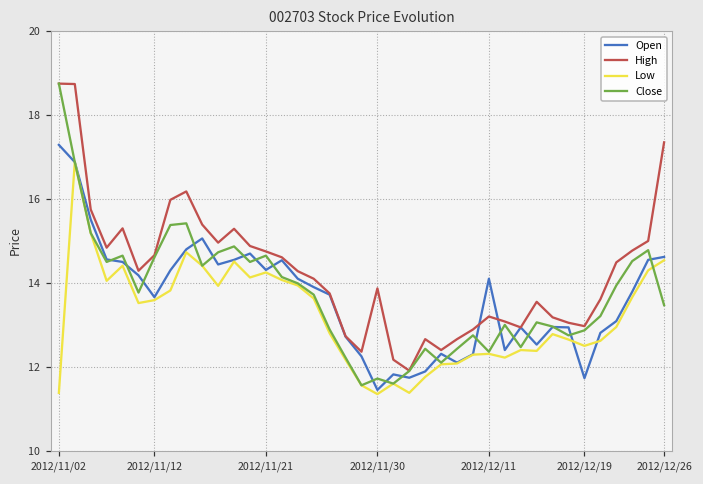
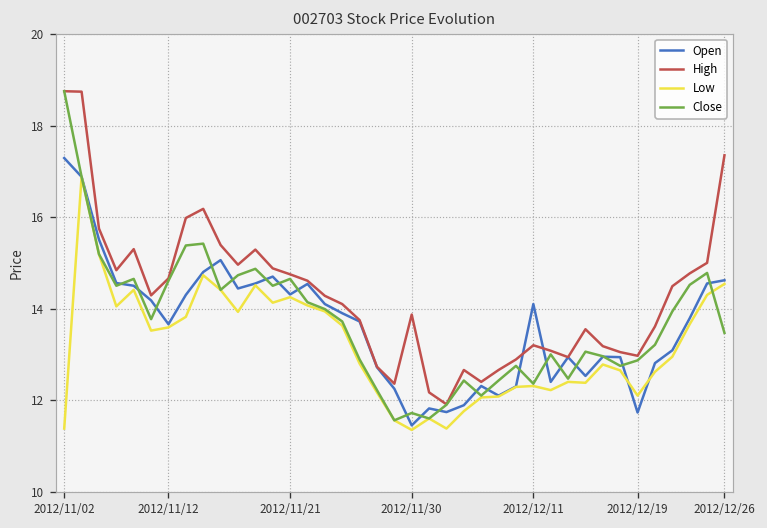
Low, 2012/12/19: 12.5 -> 12.1
